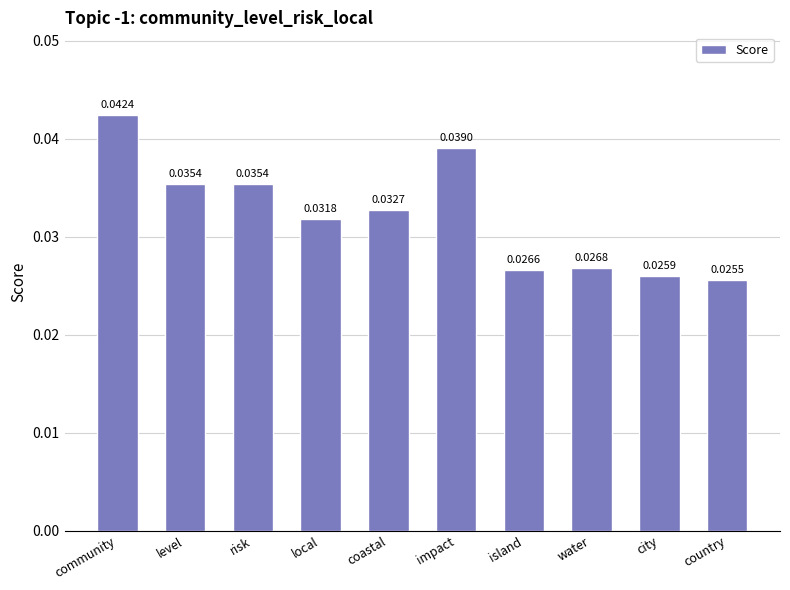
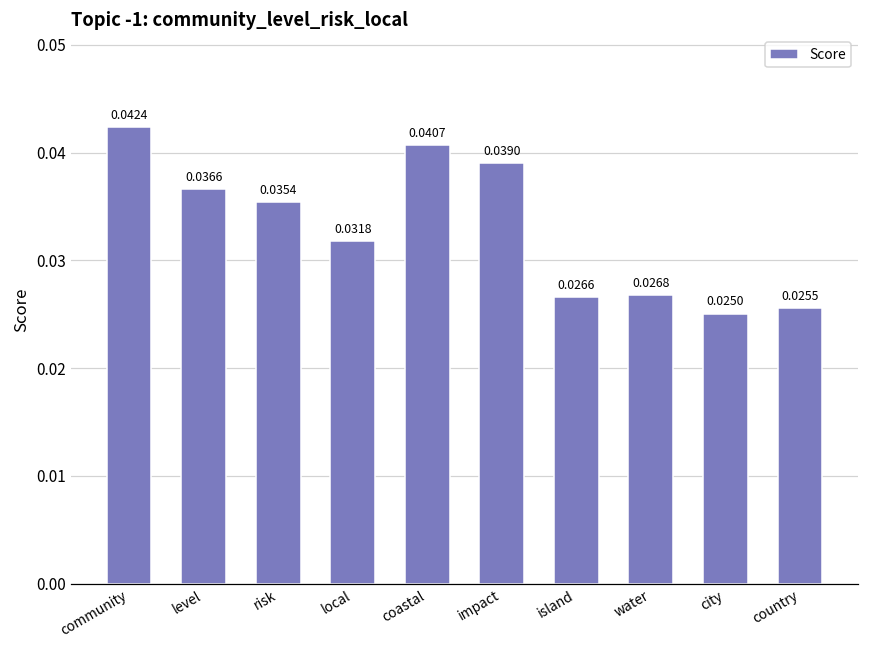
level: 0.0354 -> 0.0366
coastal: 0.0327 -> 0.0407
city: 0.0259 -> 0.0250
